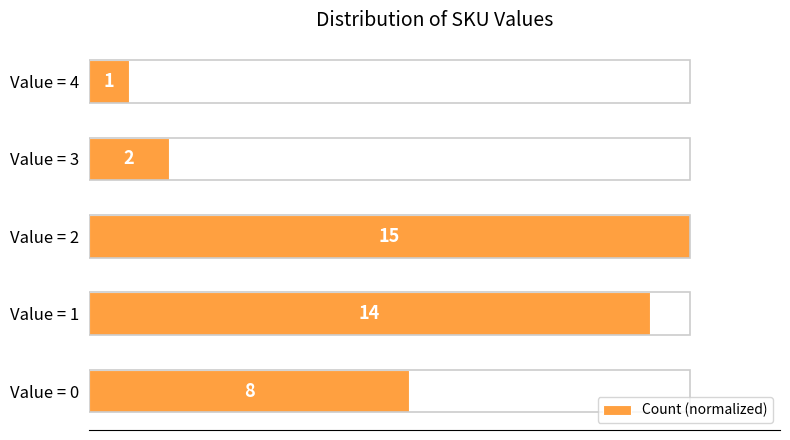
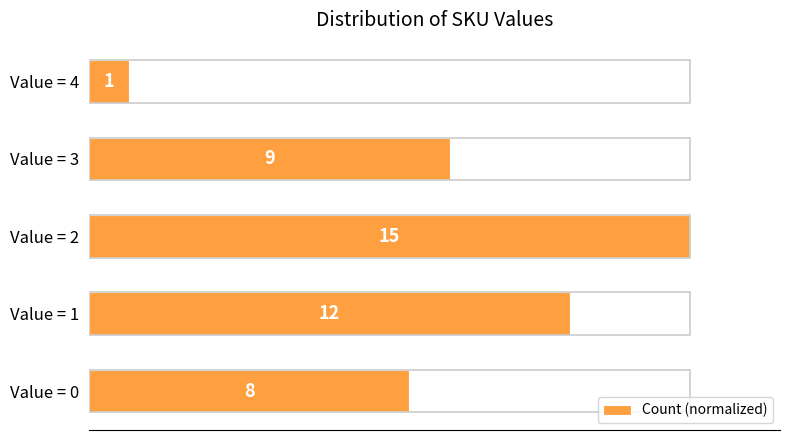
Value = 3: 2 -> 9
Value = 1: 14 -> 12
